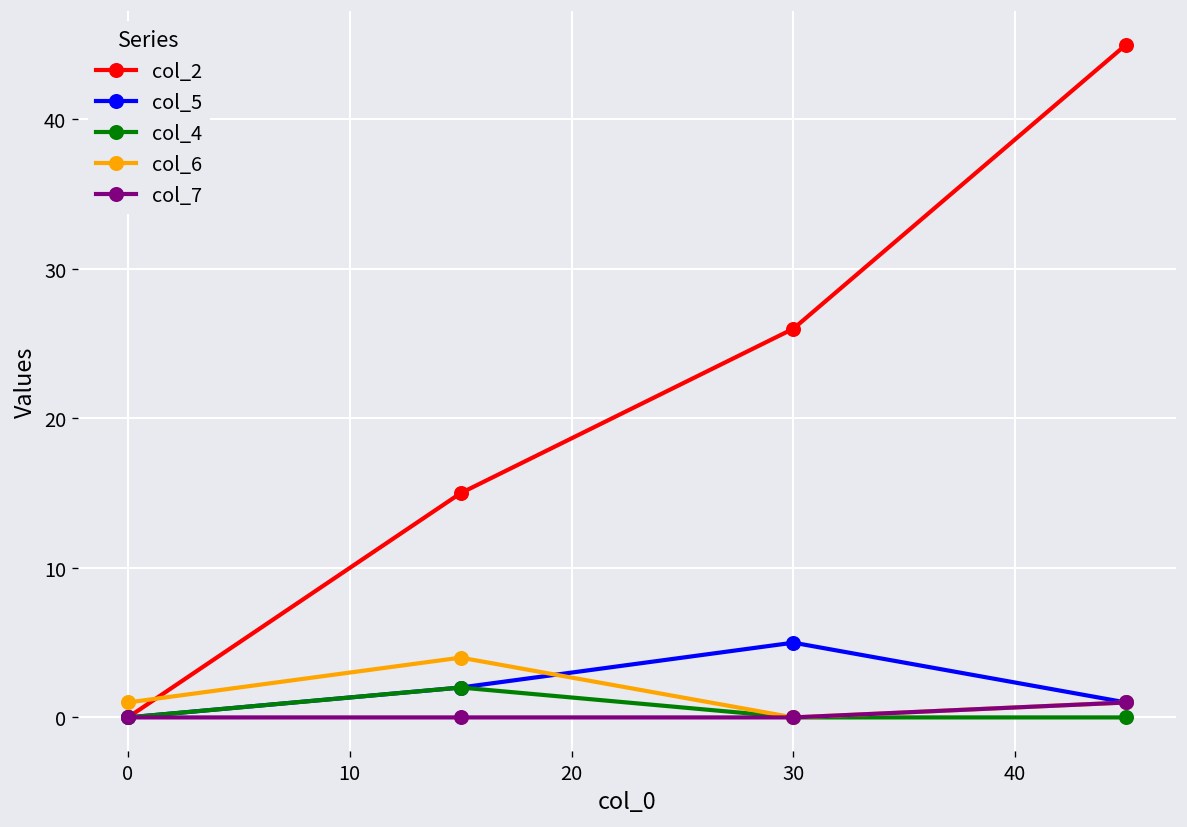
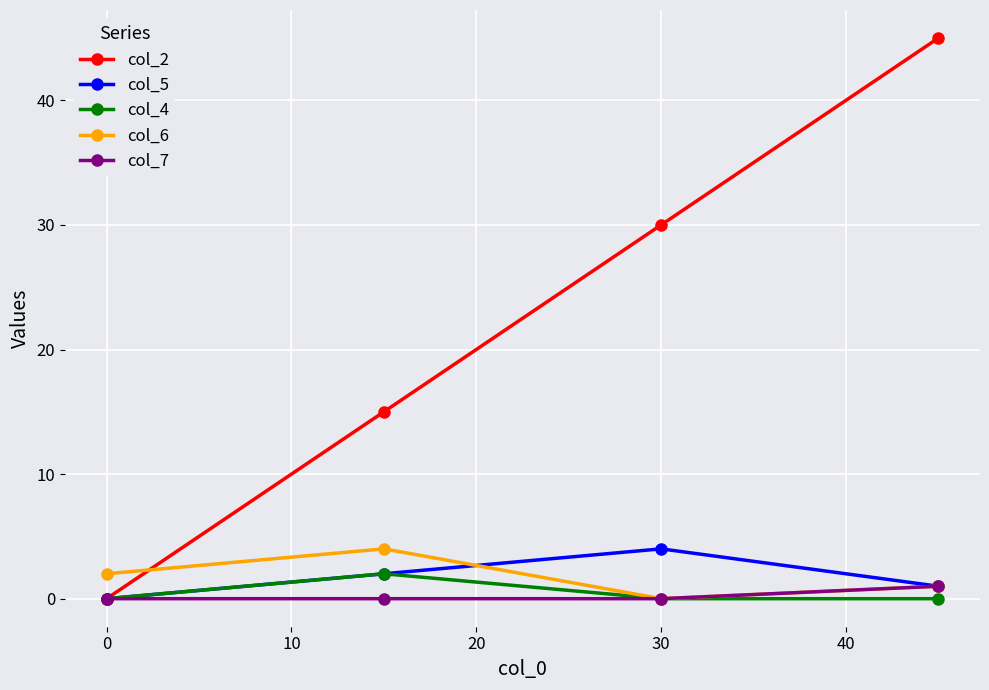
col_6, 0: 1 -> 2
col_2, 30: 26 -> 30
col_5, 30: 5 -> 4
